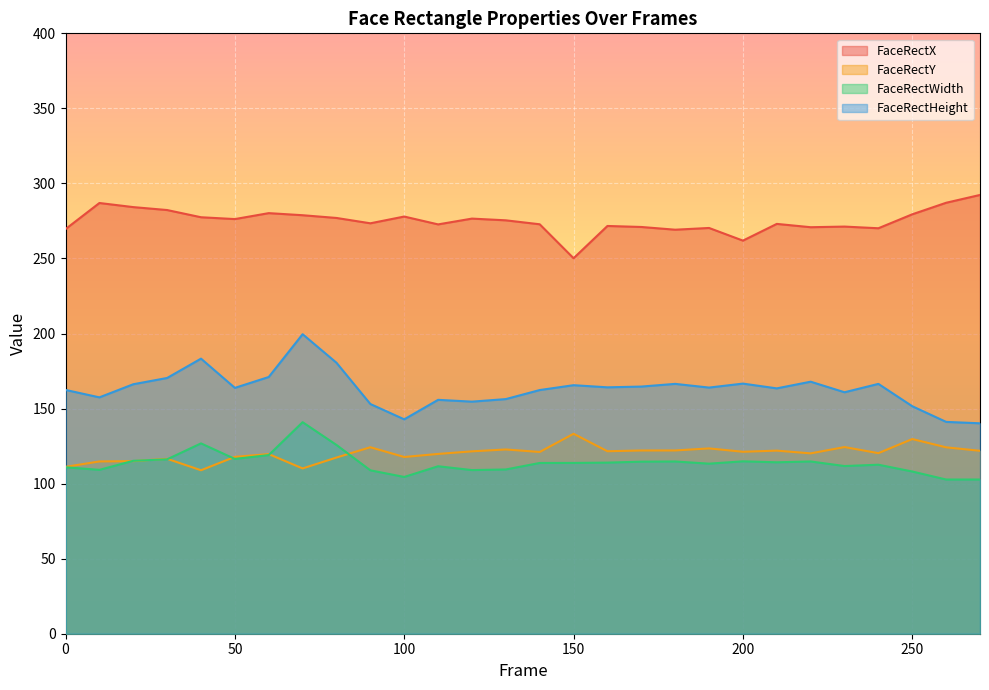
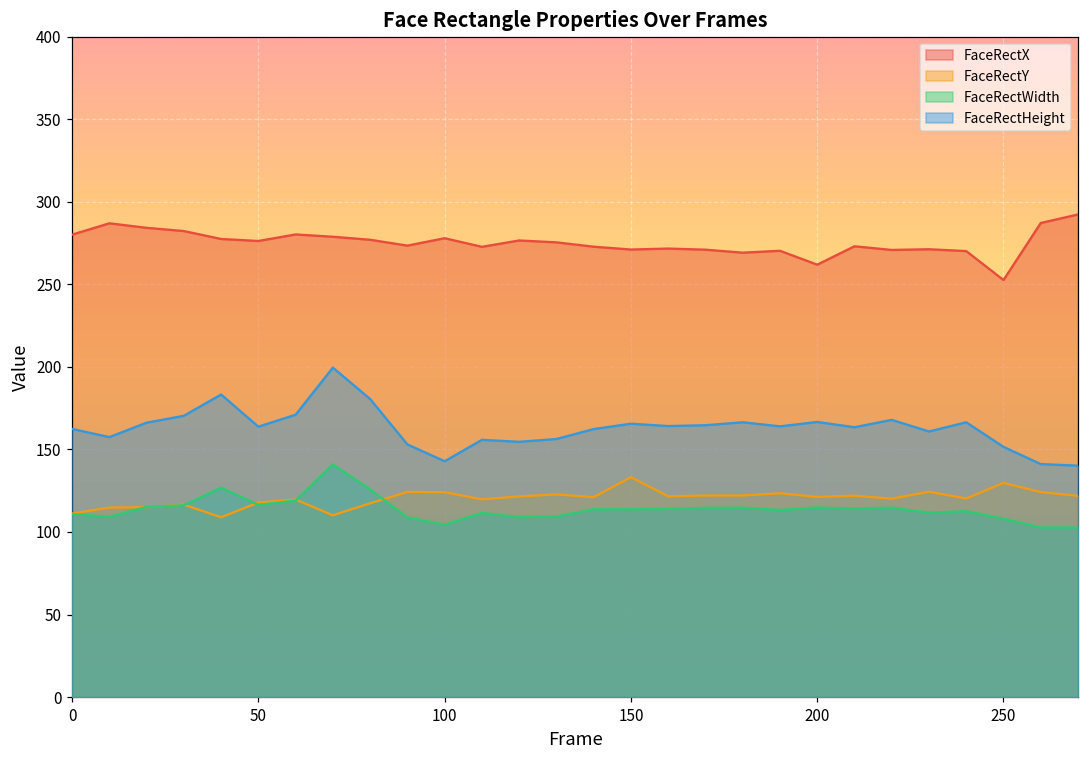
FaceRectX, 0: 270 -> 280
FaceRectY, 100: 118 -> 124
FaceRectX, 150: 250 -> 271
FaceRectX, 250: 279 -> 253
